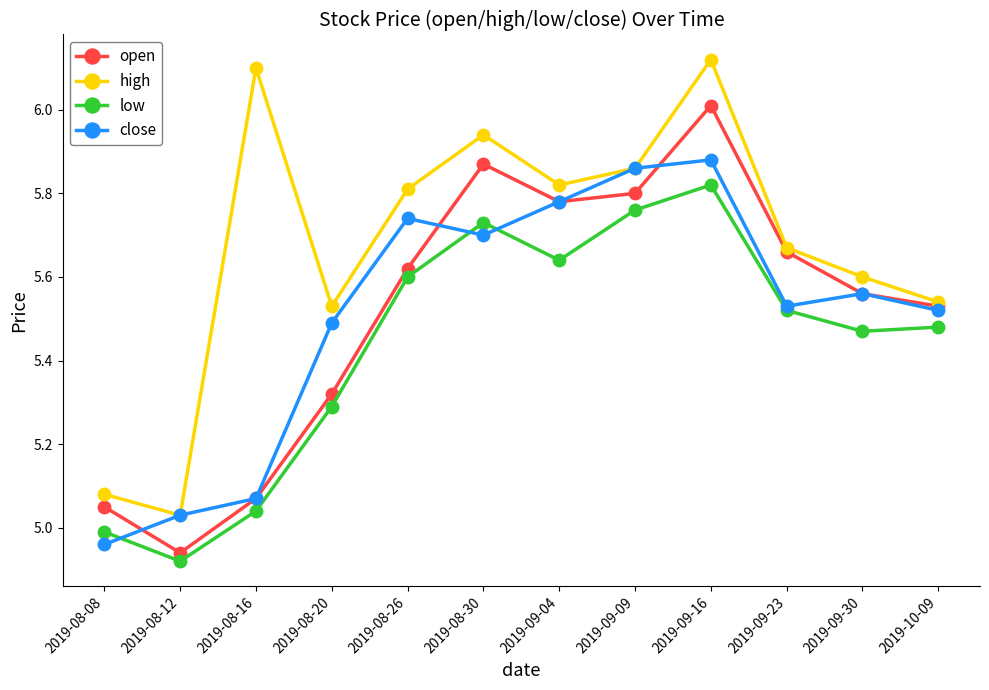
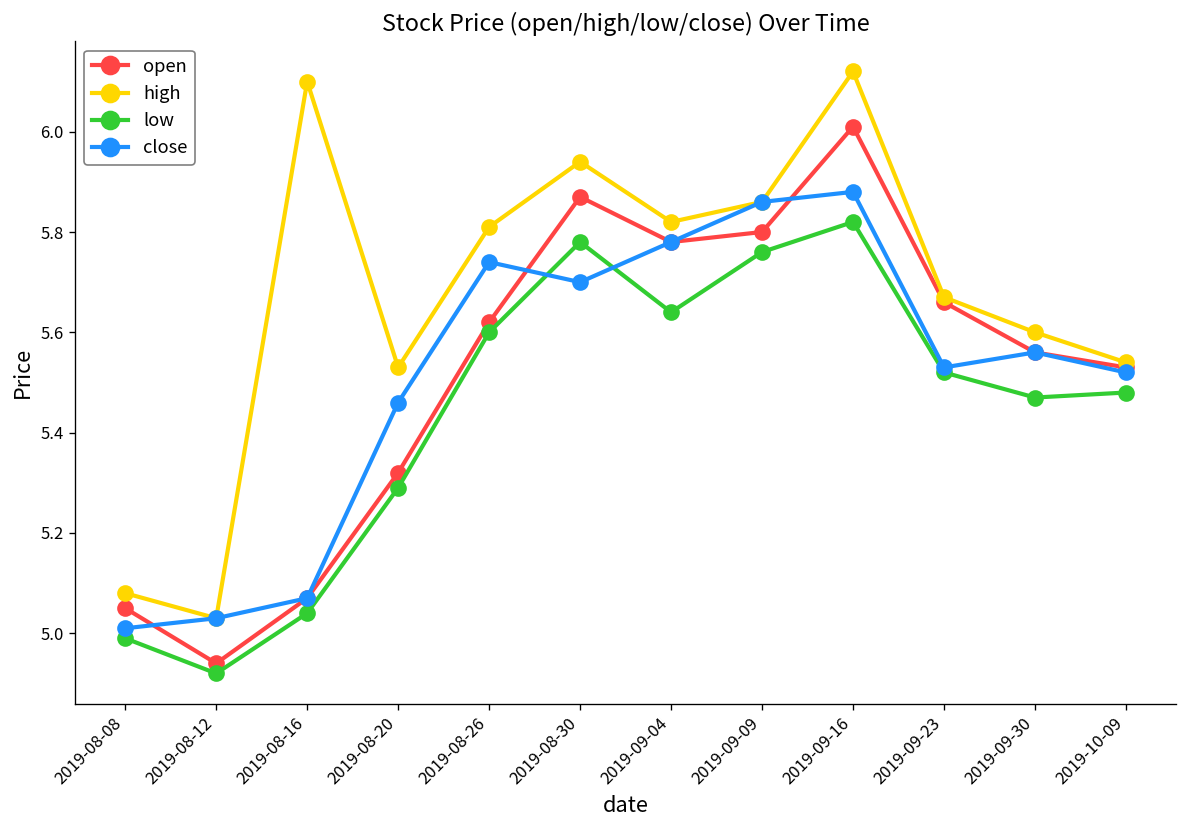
close, 2019-08-08: 4.96 -> 5.01
close, 2019-08-20: 5.49 -> 5.46
low, 2019-08-30: 5.73 -> 5.78
